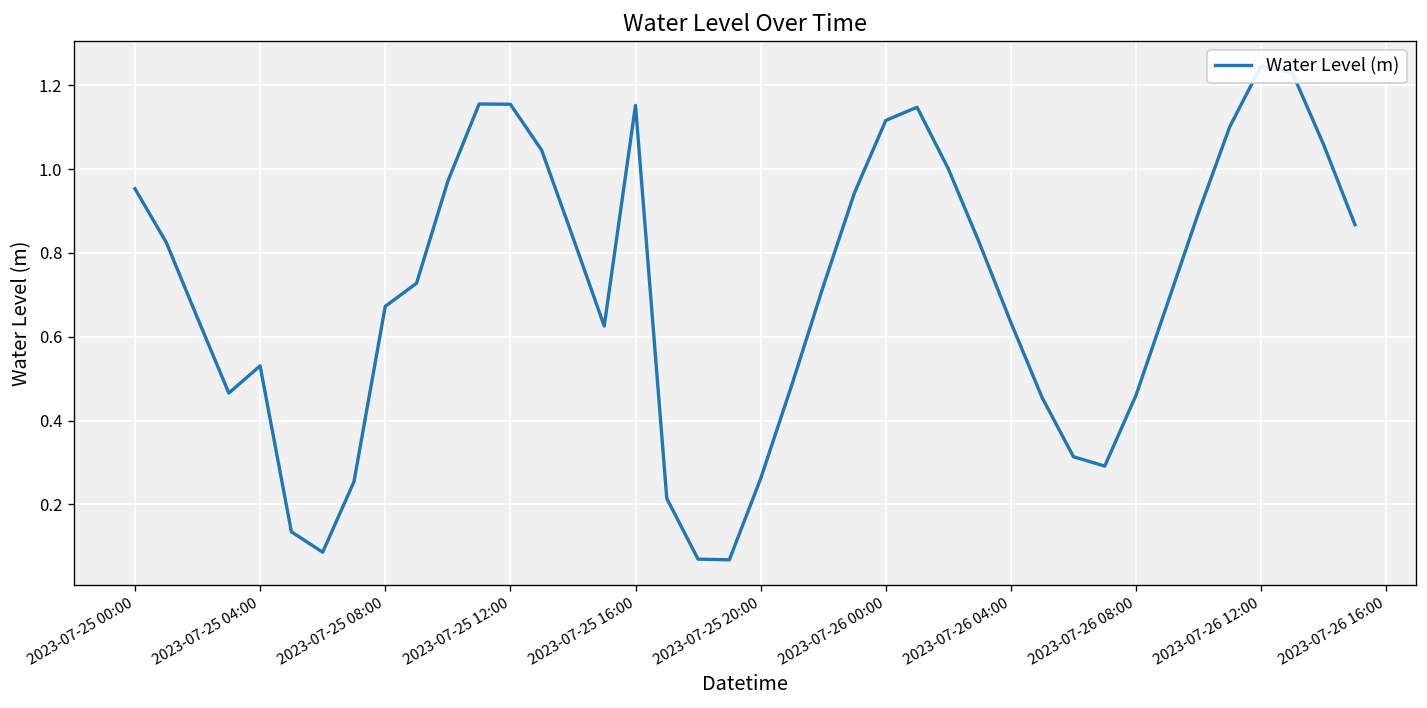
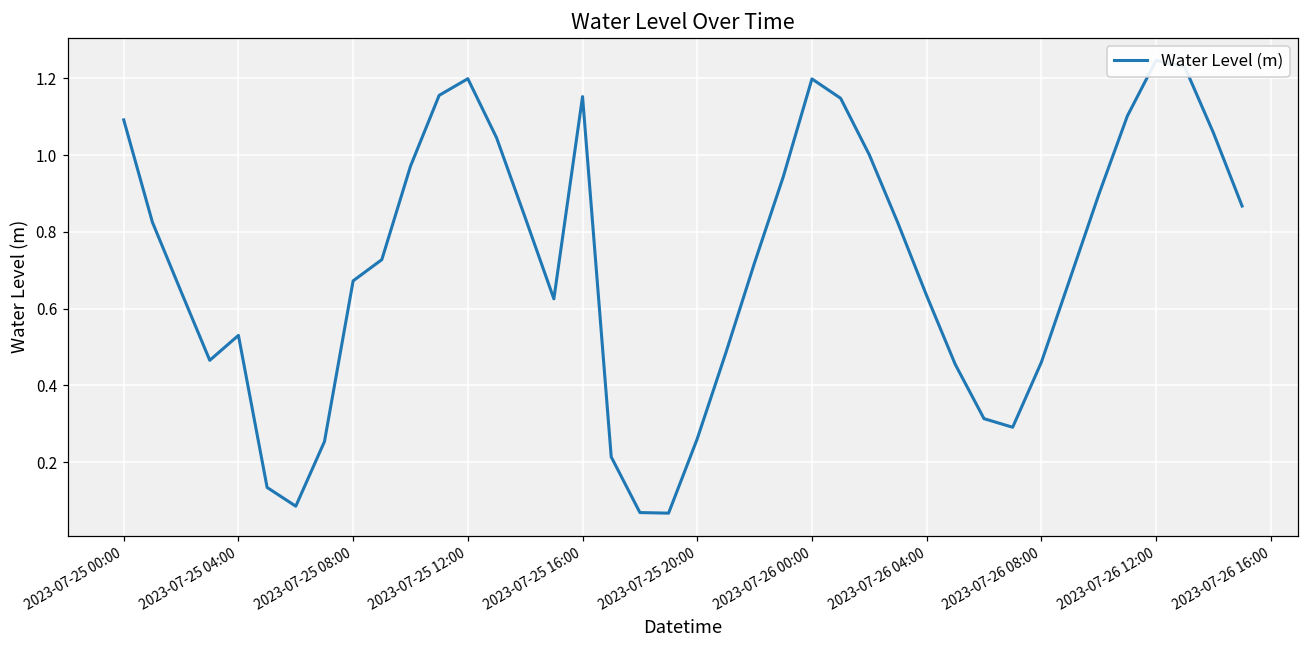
2023-07-25 00:00: 0.95 -> 1.09
2023-07-25 12:00: 1.16 -> 1.20
2023-07-26 00:00: 1.12 -> 1.20
